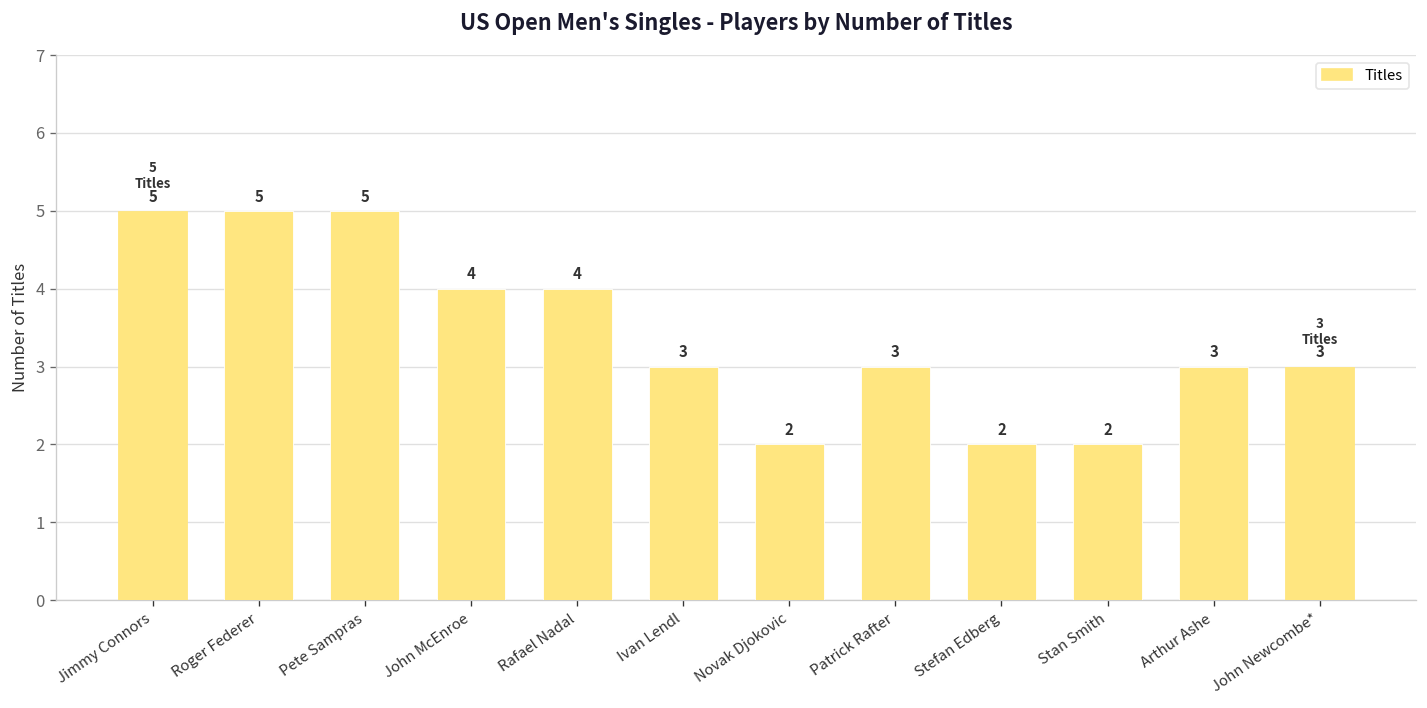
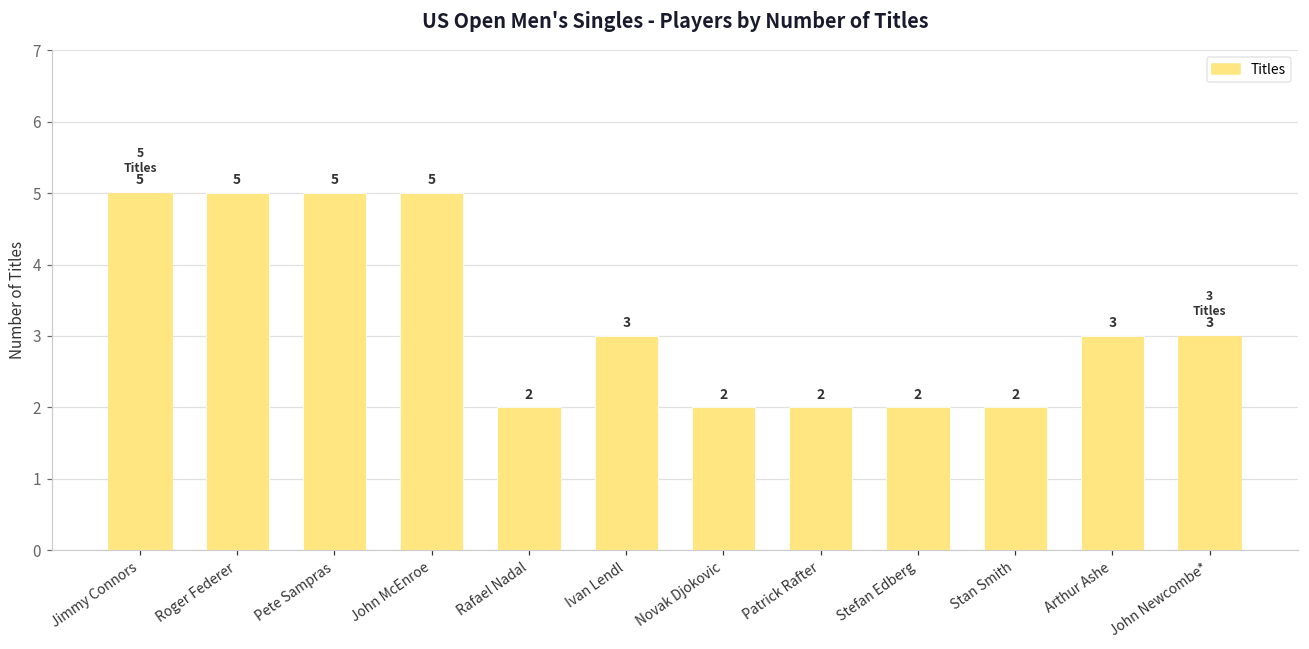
John McEnroe: 4 -> 5
Rafael Nadal: 4 -> 2
Patrick Rafter: 3 -> 2
